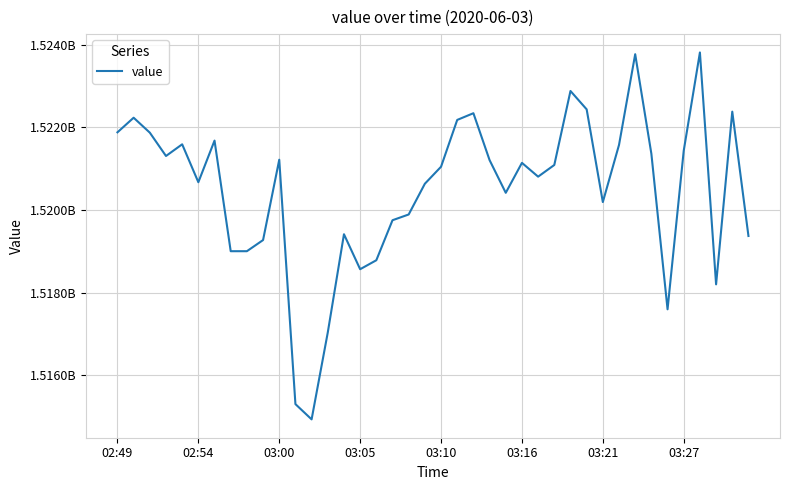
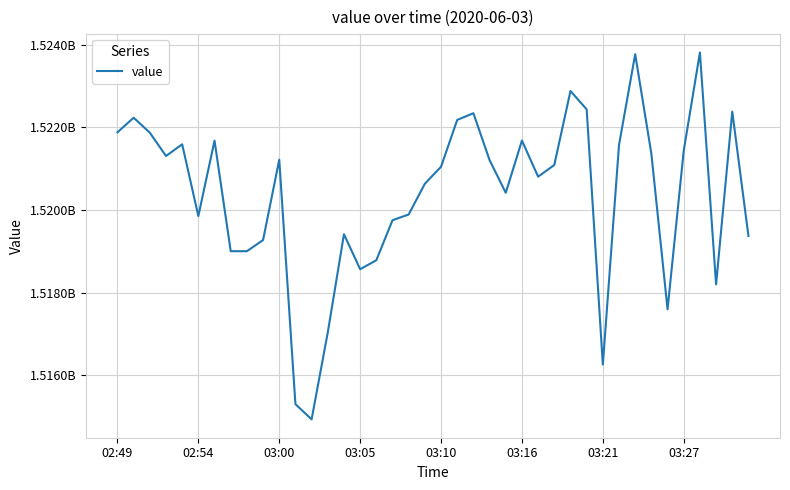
02:54: 1520700000 -> 1519900000
03:16: 1521100000 -> 1521700000
03:21: 1520200000 -> 1516300000
